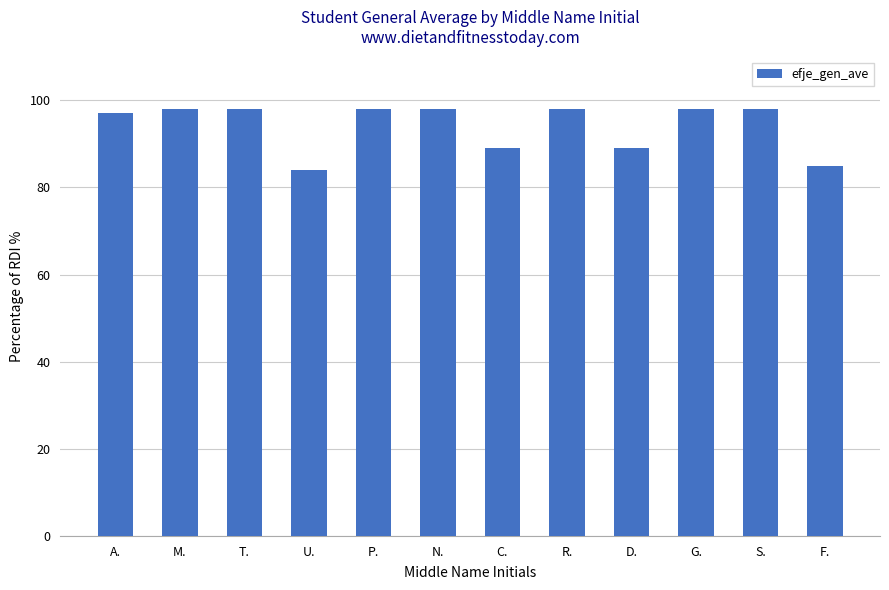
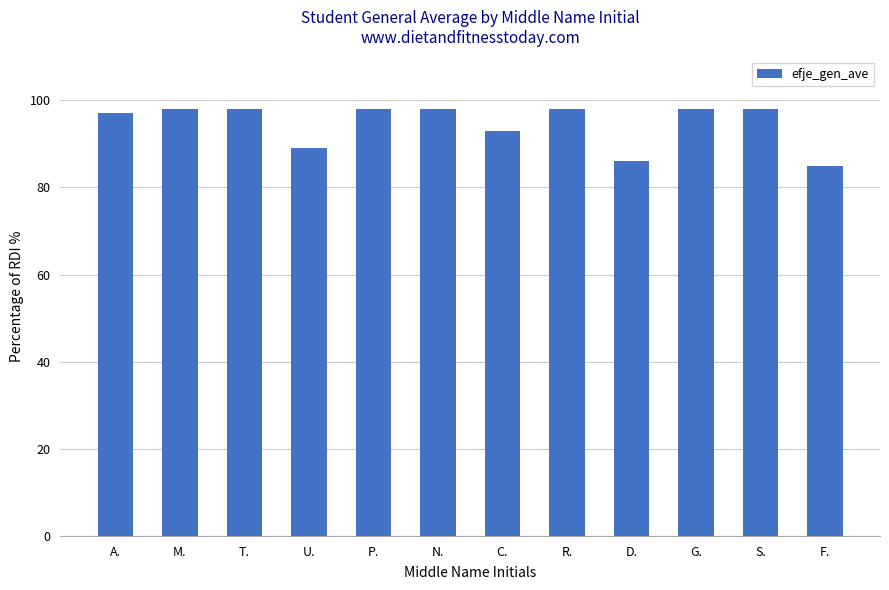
U.: 84 -> 89
C.: 89 -> 93
D.: 89 -> 86
